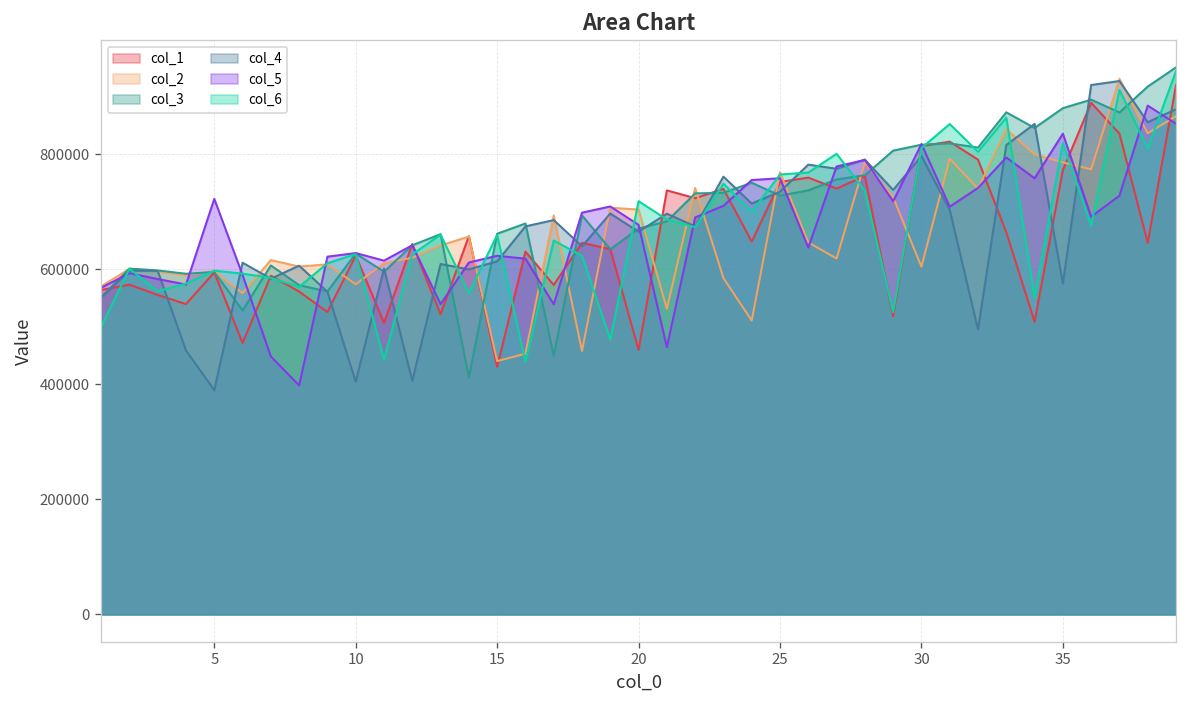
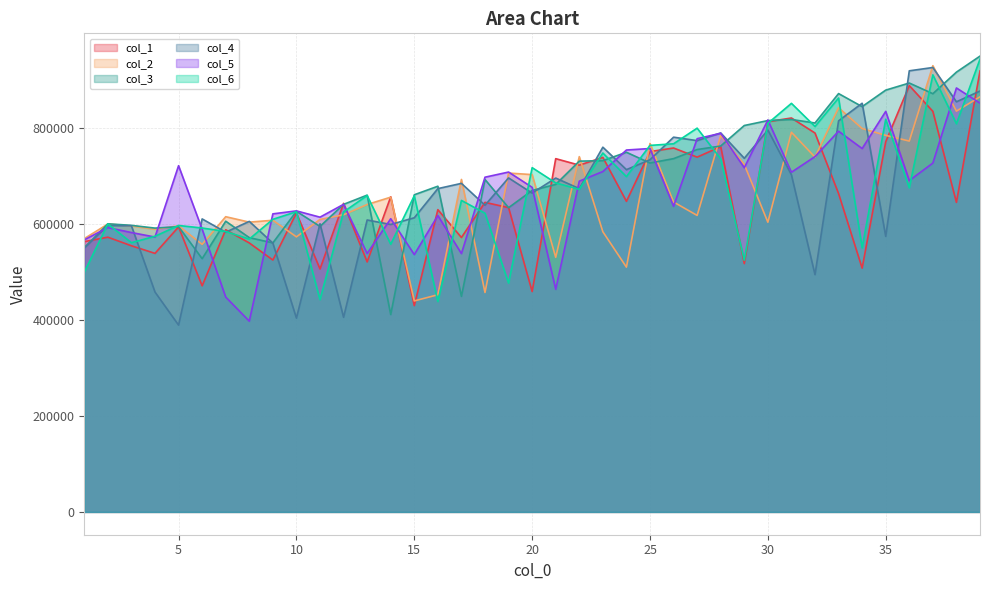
col_5, 15: 620000 -> 540000
